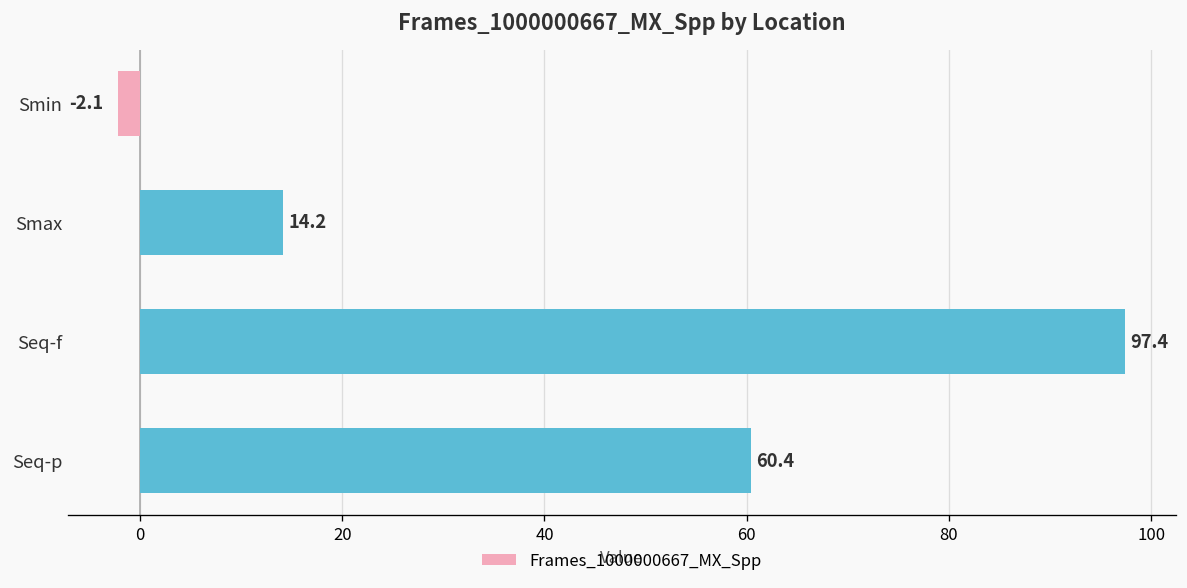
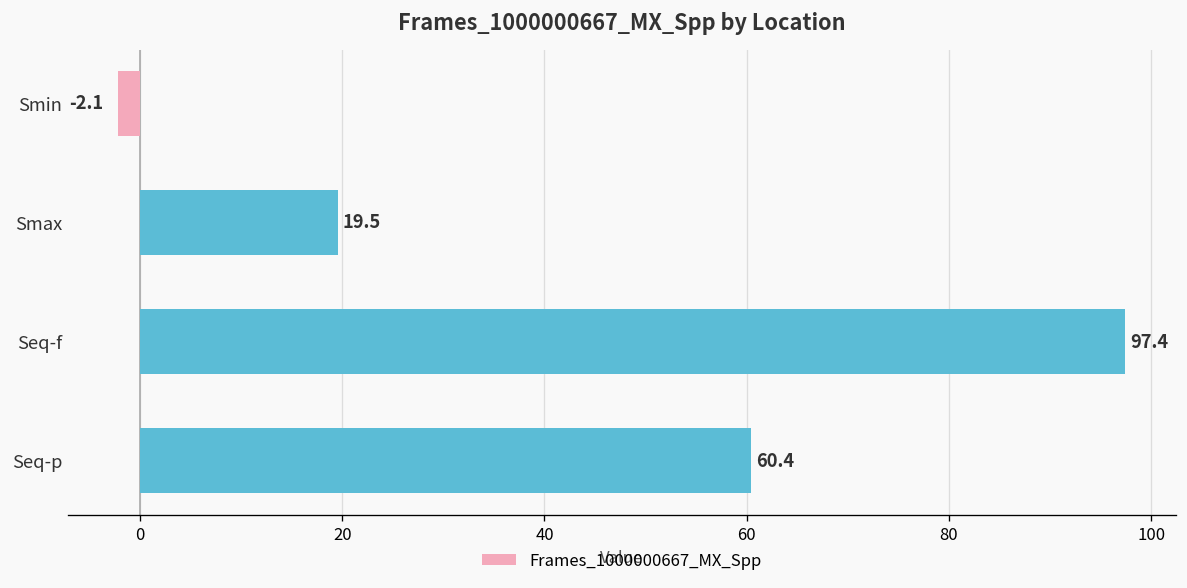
Smax: 14.2 -> 19.5
